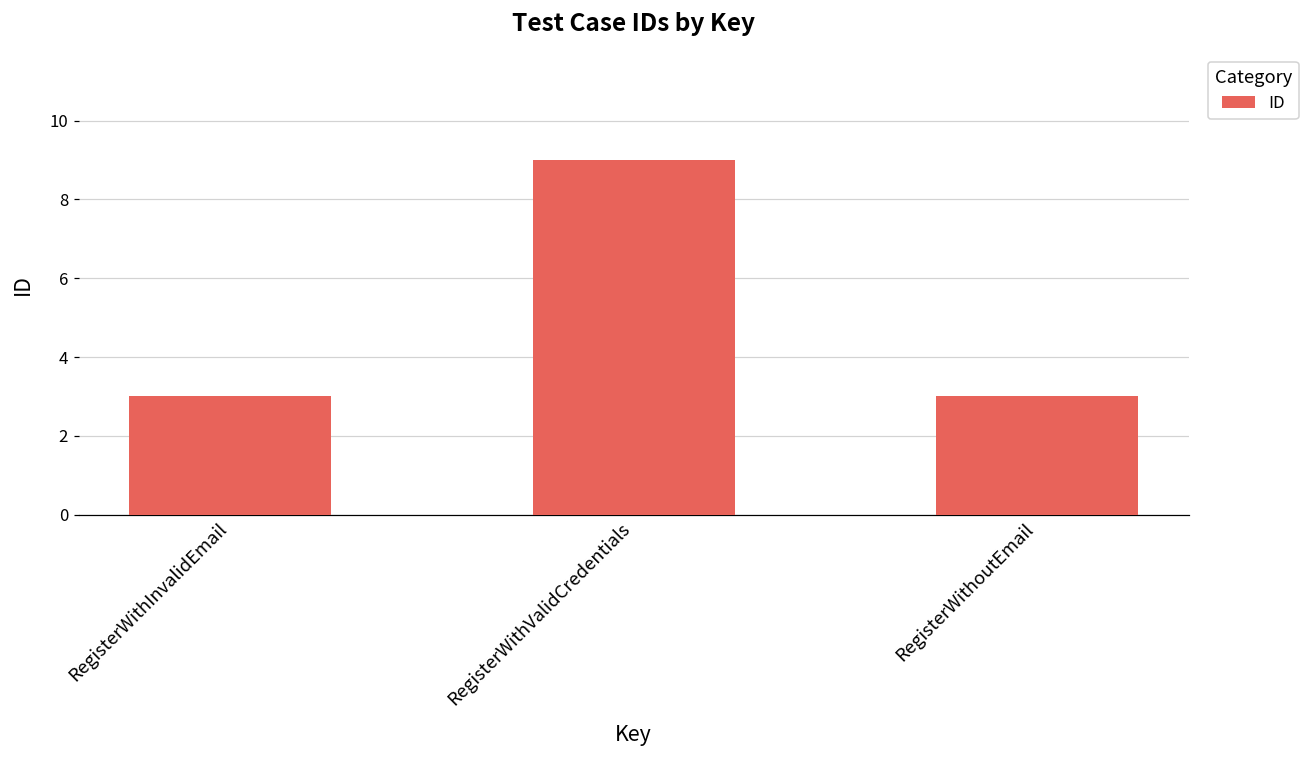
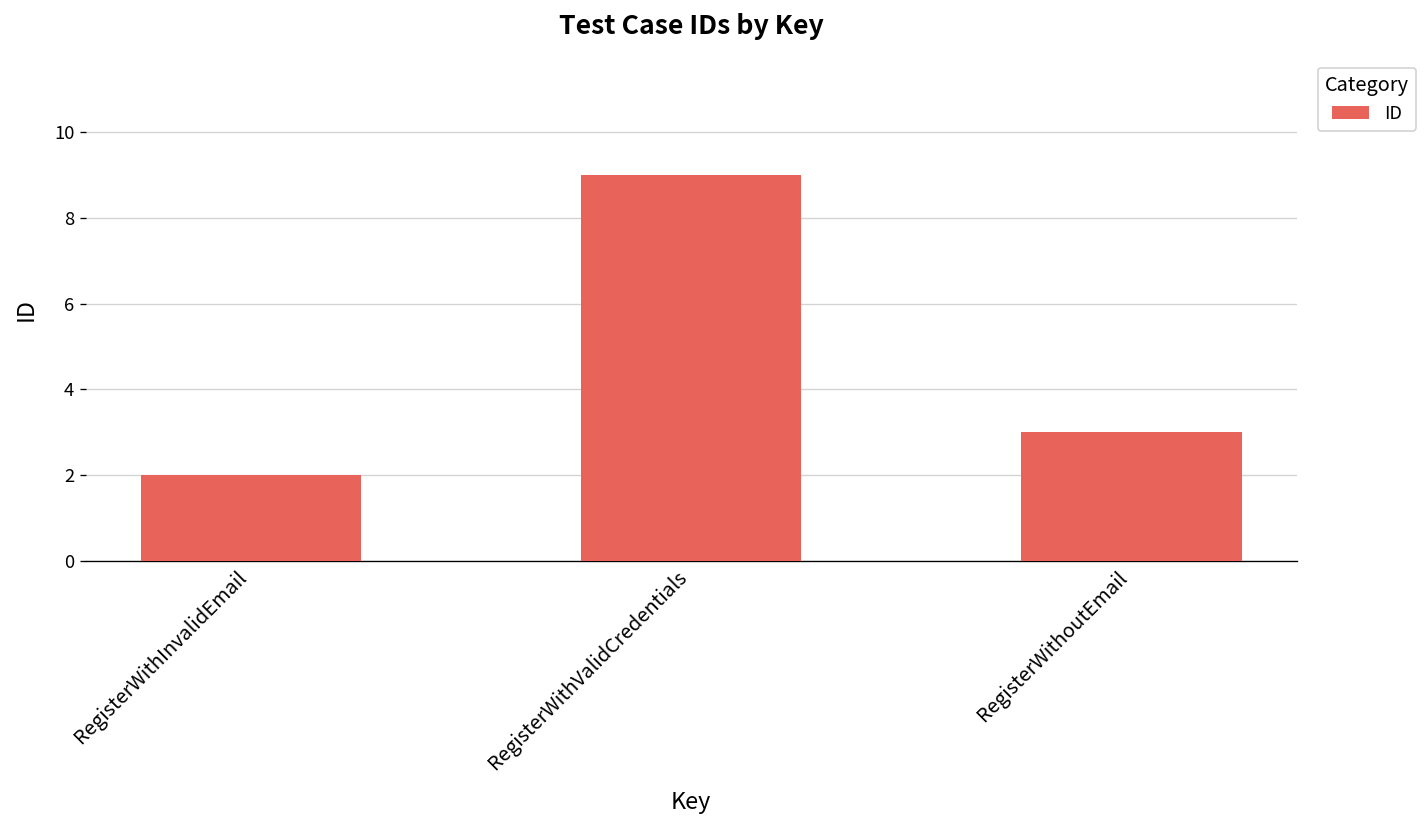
RegisterWithInvalidEmail: 3 -> 2
